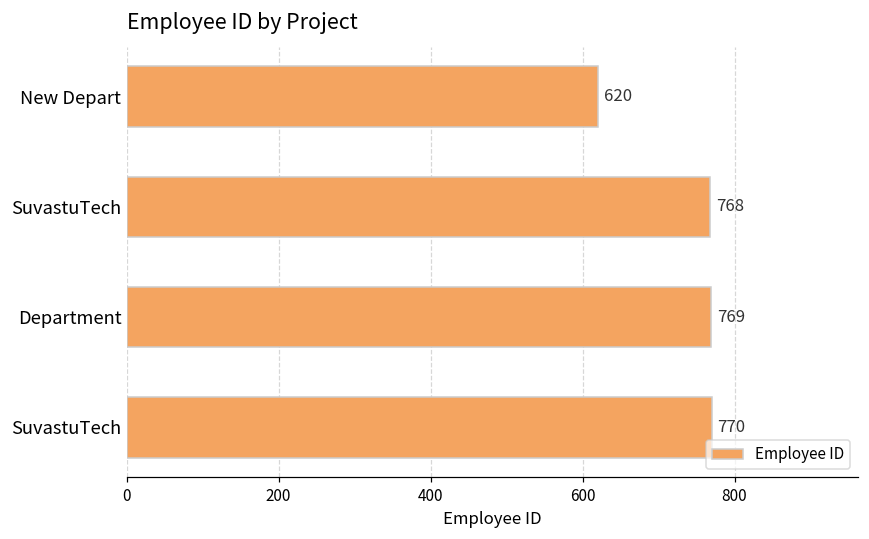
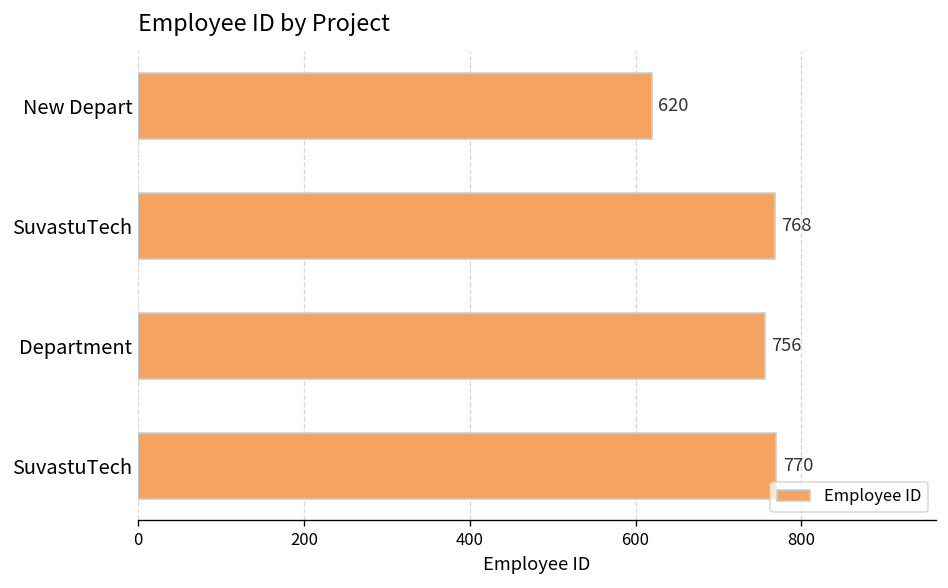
Department: 769 -> 756
